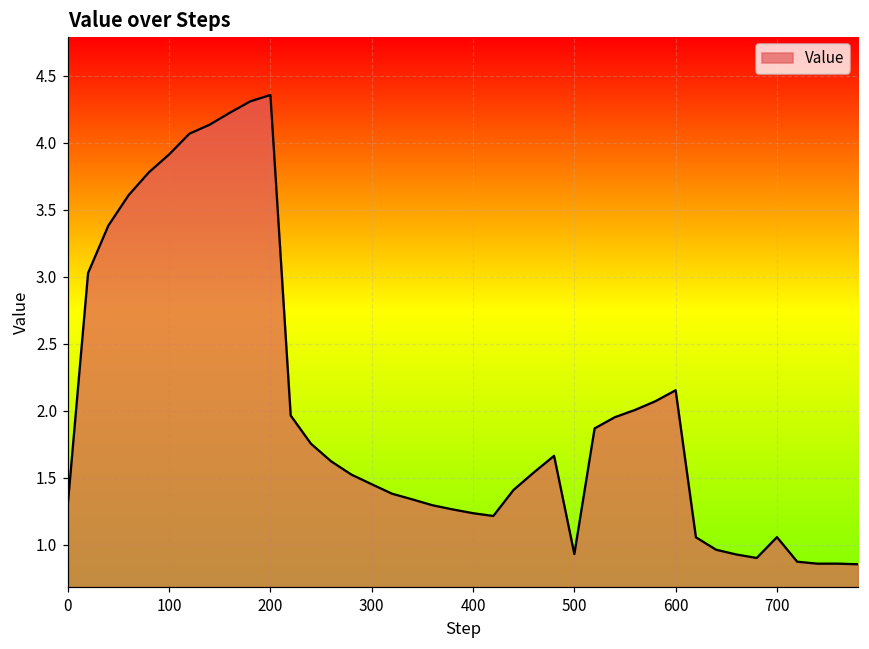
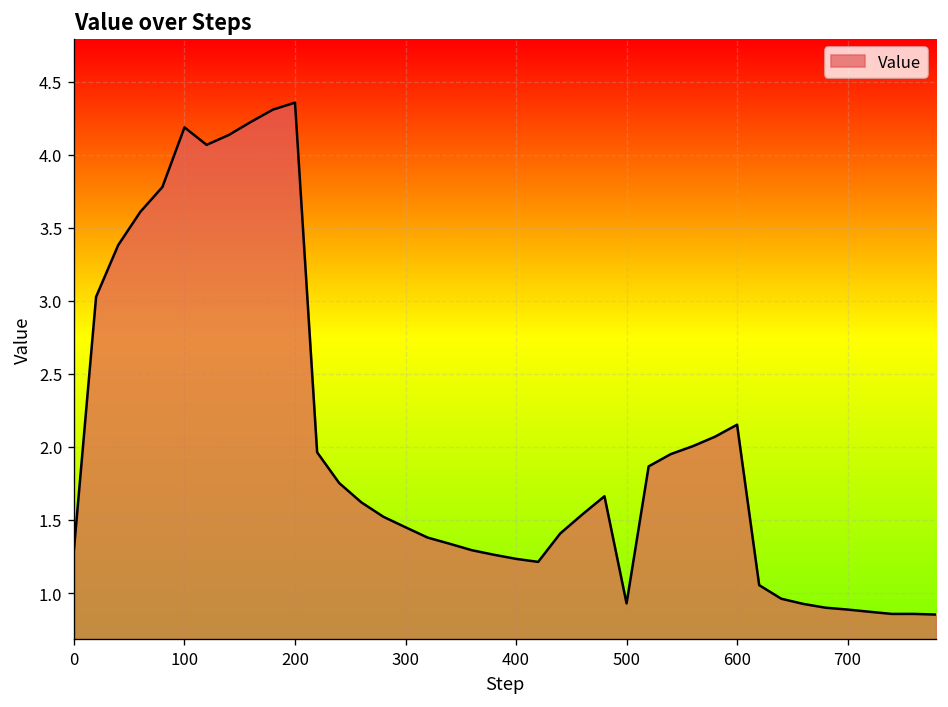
100: 3.91 -> 4.19
700: 1.06 -> 0.89
